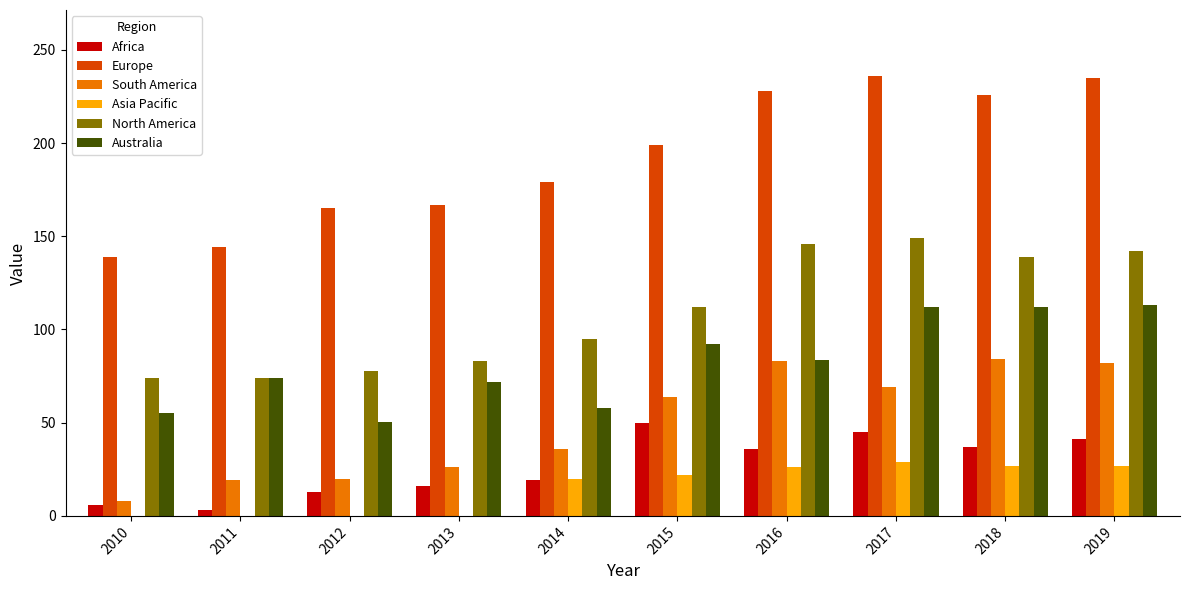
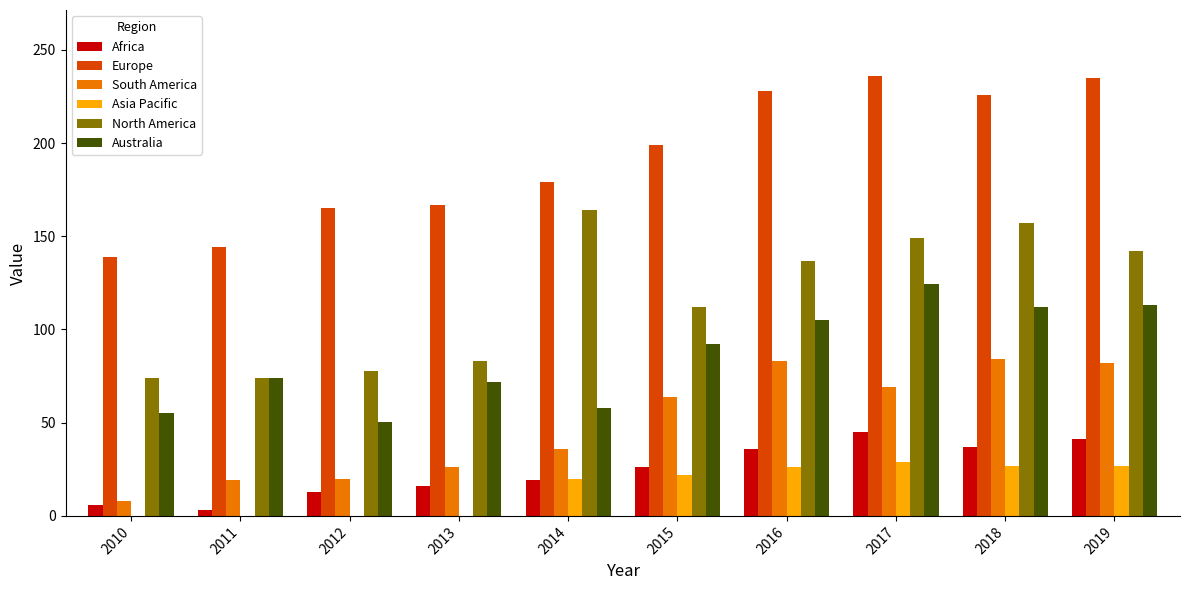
North America, 2014: 95 -> 164
Africa, 2015: 50 -> 26
North America, 2016: 146 -> 137
Australia, 2016: 84 -> 105
Australia, 2017: 112 -> 125
North America, 2018: 139 -> 157
